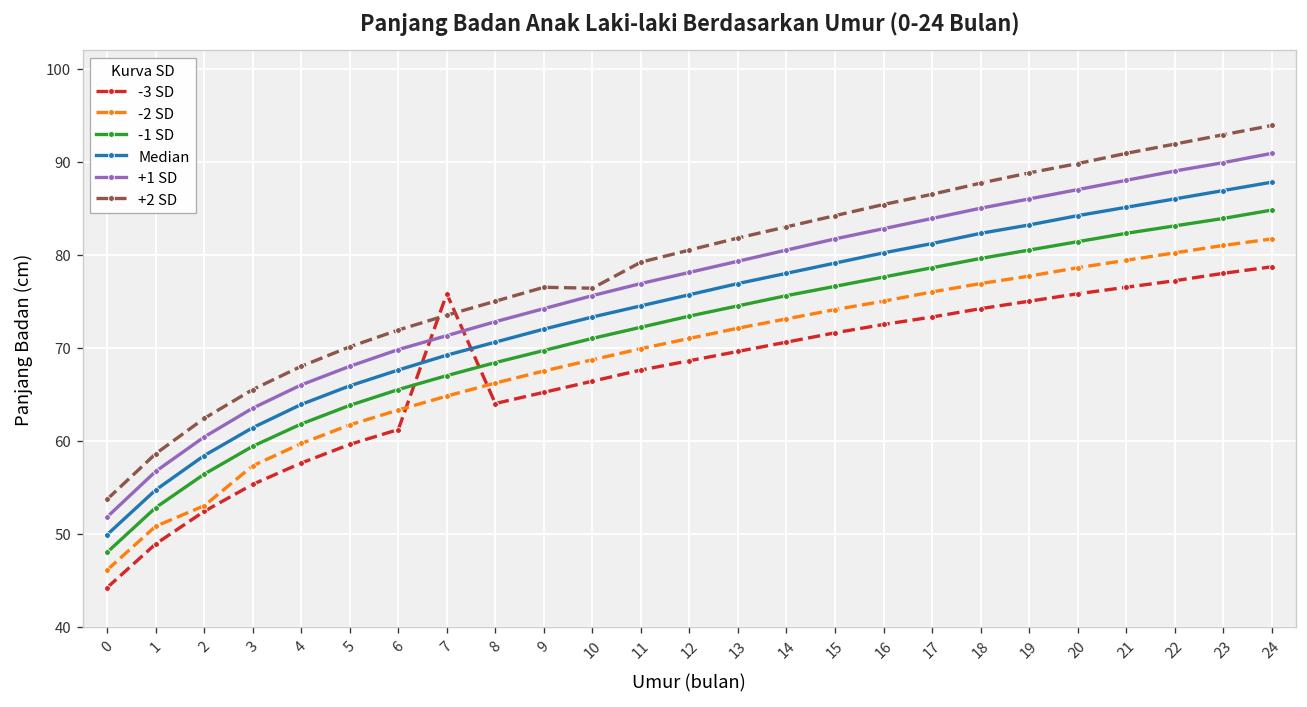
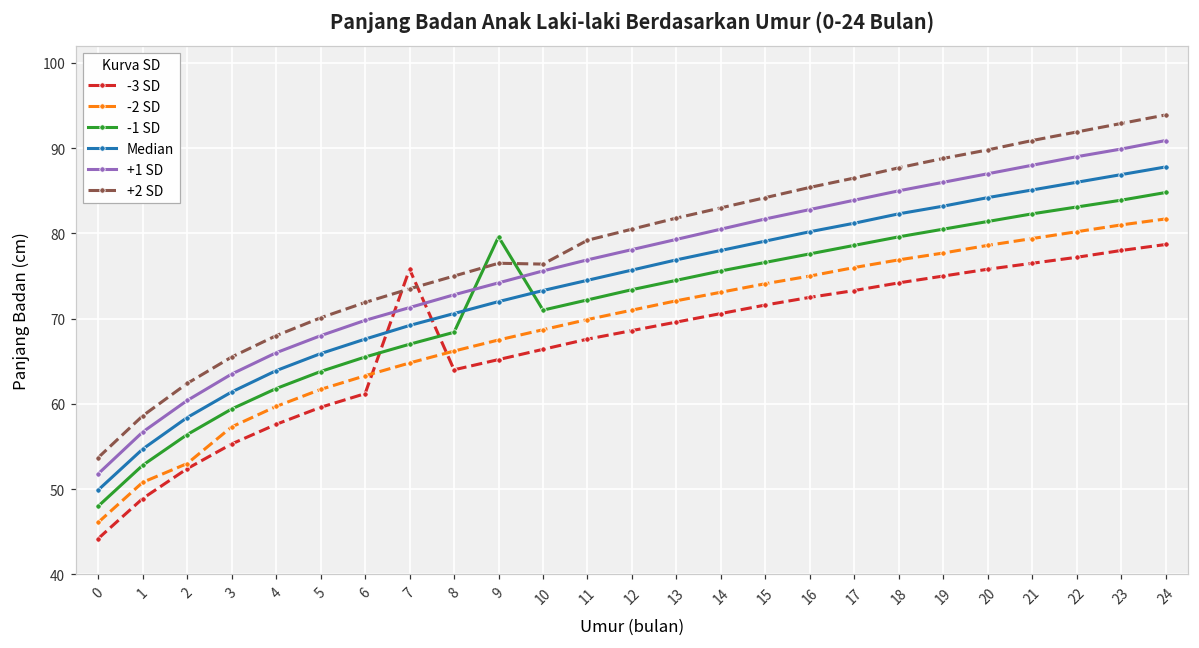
-1 SD, 9: 70 -> 80
